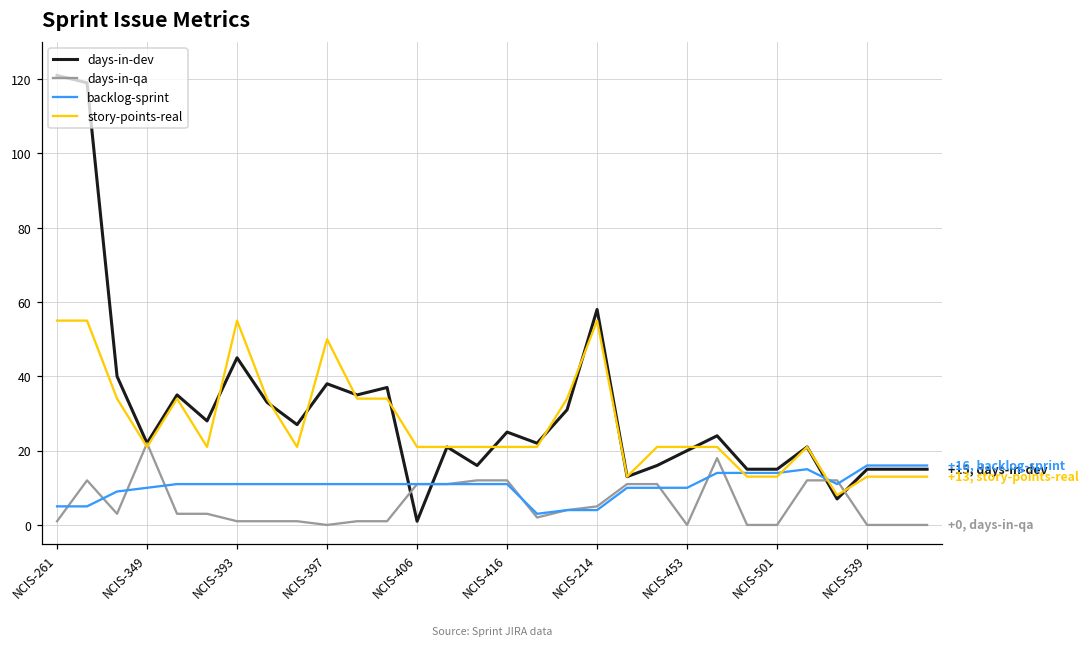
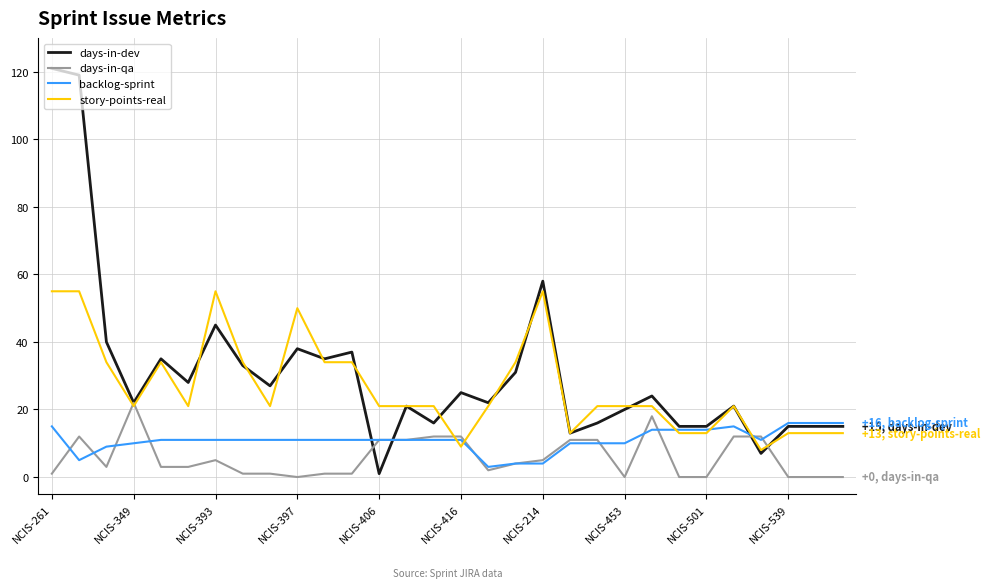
backlog-sprint, NCIS-261: 5 -> 15
days-in-qa, NCIS-393: 1 -> 5
story-points-real, NCIS-416: 21 -> 9
